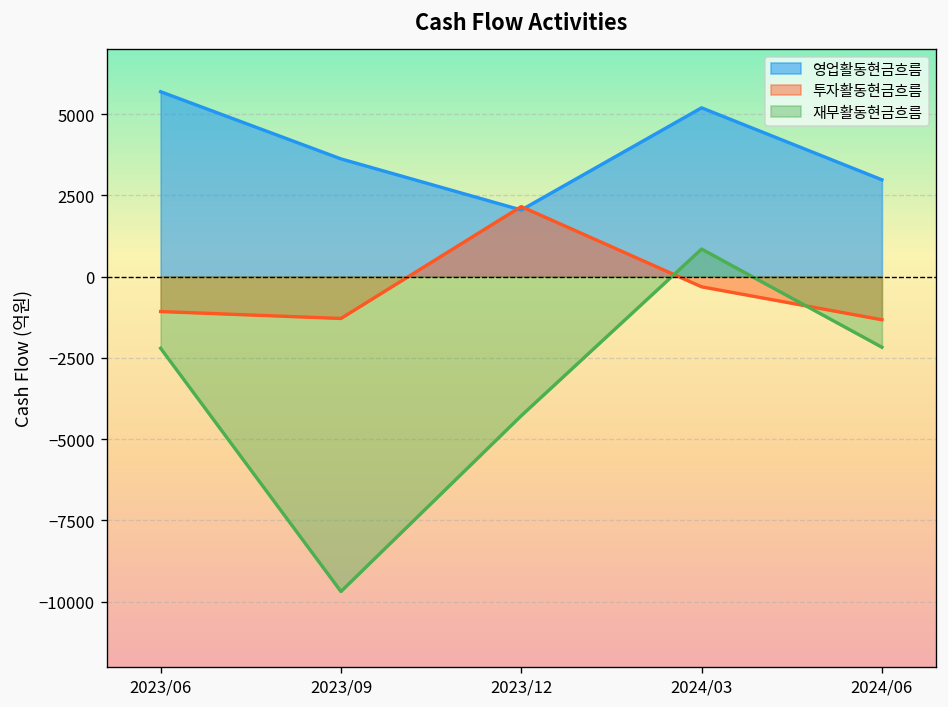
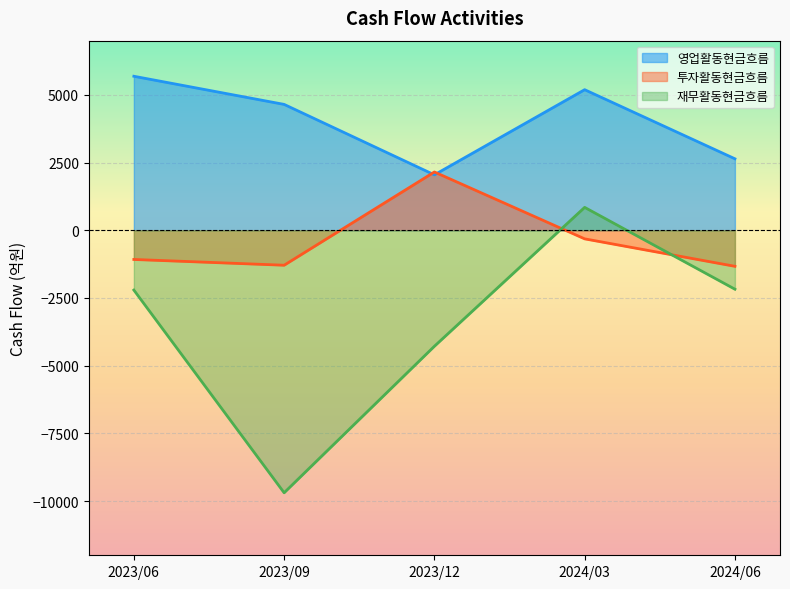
영업활동현금흐름, 2023/09: 3600 -> 4600
영업활동현금흐름, 2024/06: 3000 -> 2600
